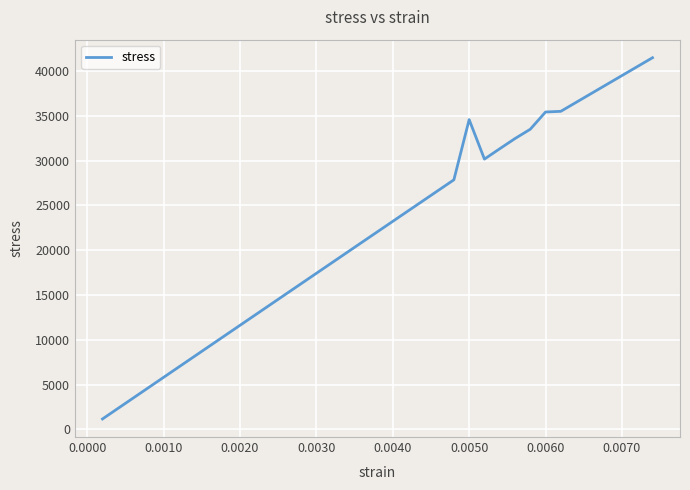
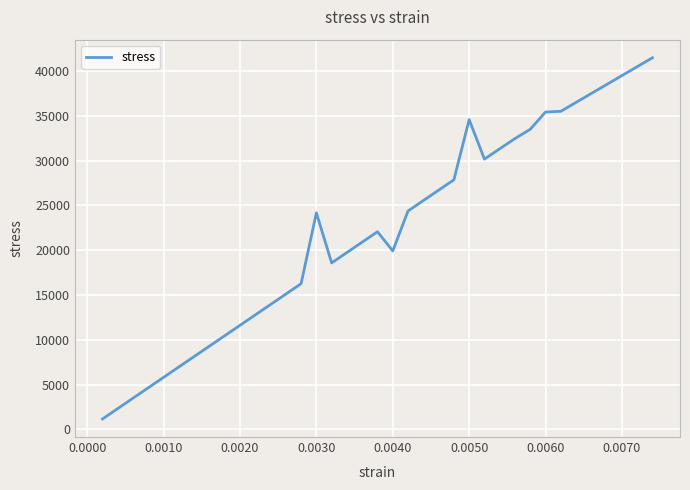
0.0030: 17000 -> 24000
0.0040: 23000 -> 20000
